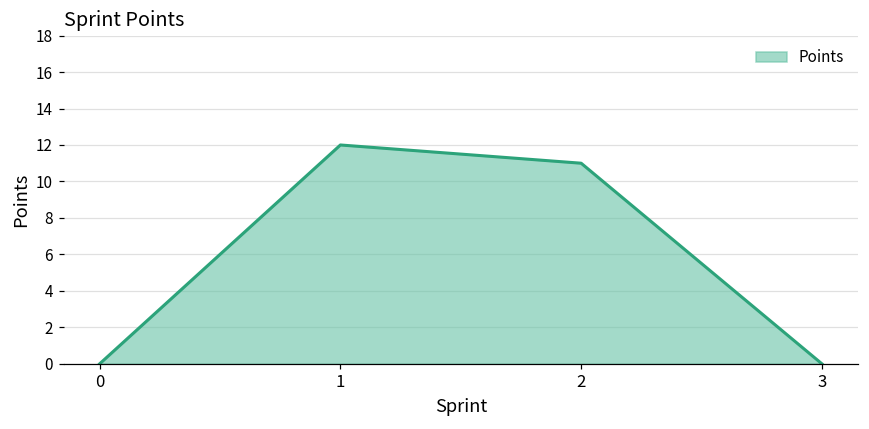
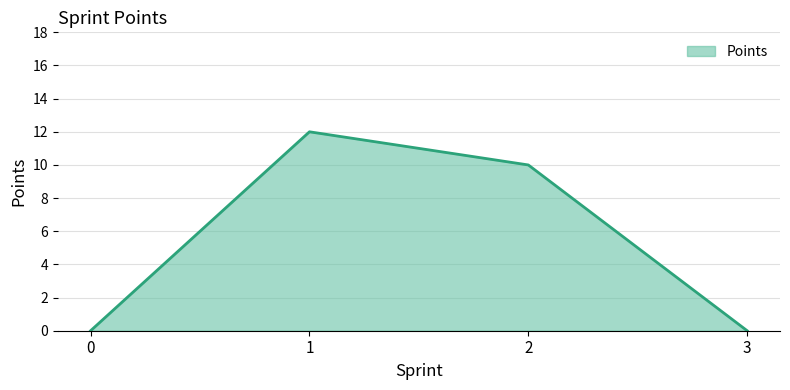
2: 11 -> 10
